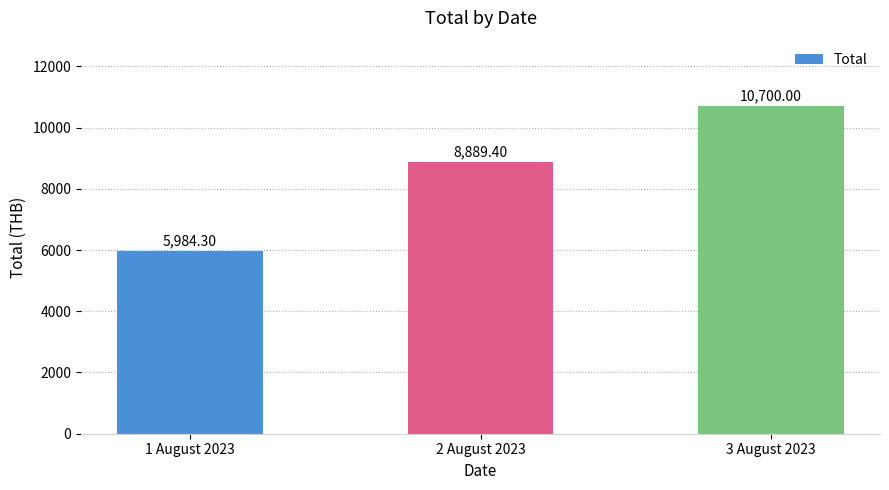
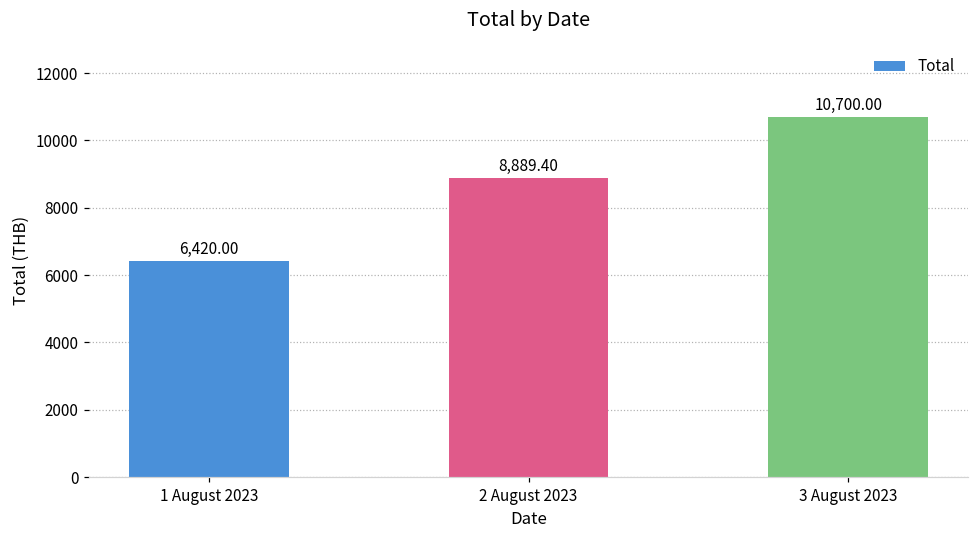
1 August 2023: 5,984.30 -> 6,420.00
